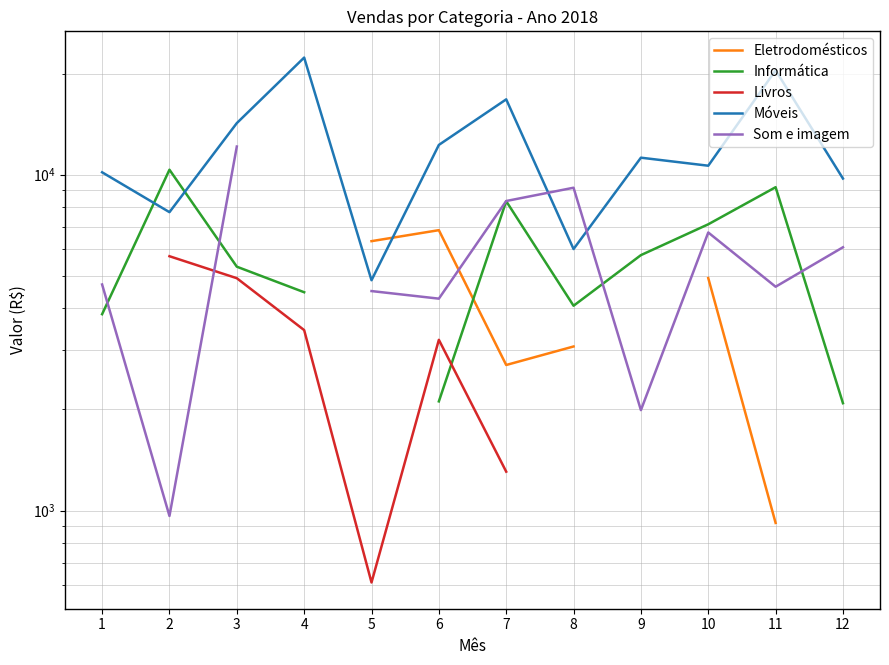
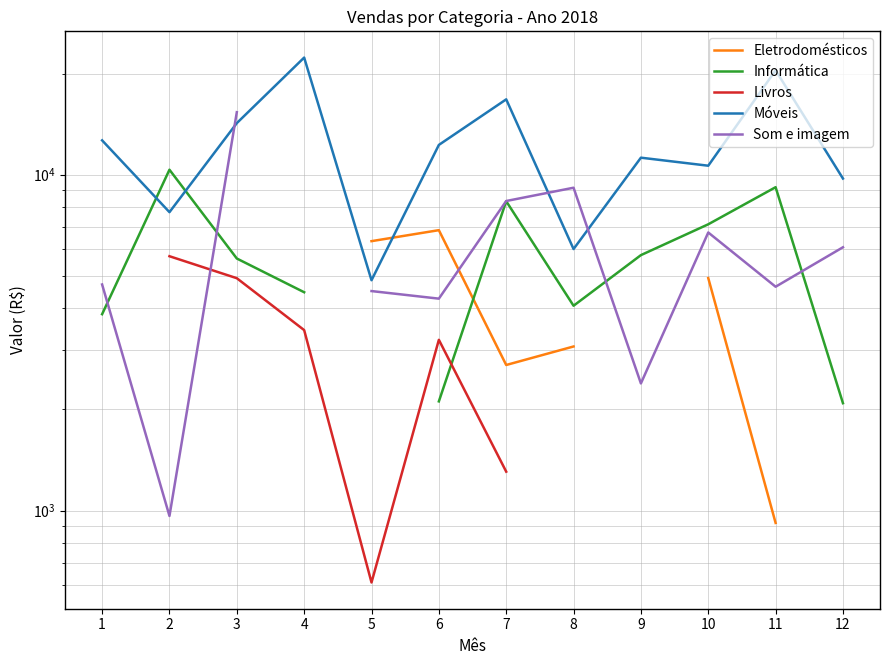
Móveis, 1: 10200 -> 12700
Informática, 3: 5300 -> 5600
Som e imagem, 3: 12100 -> 15000
Som e imagem, 9: 2000 -> 2400
